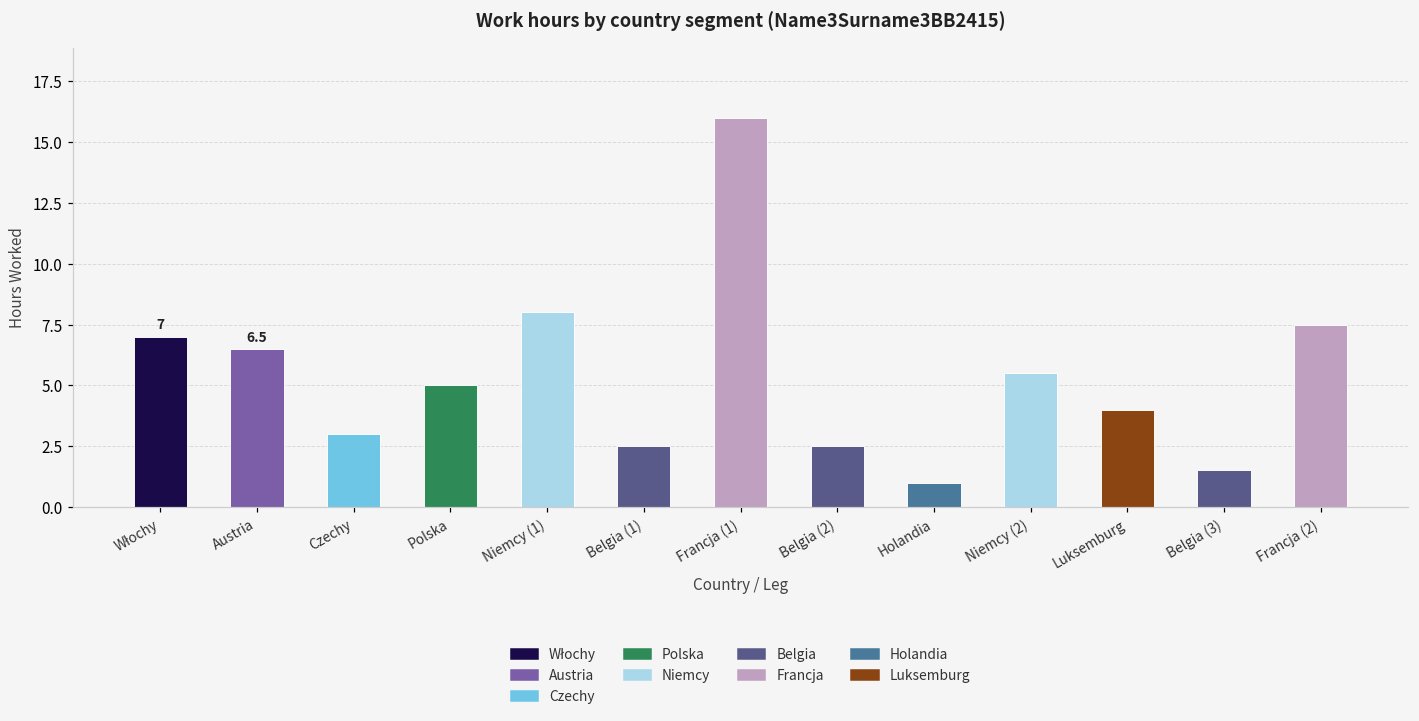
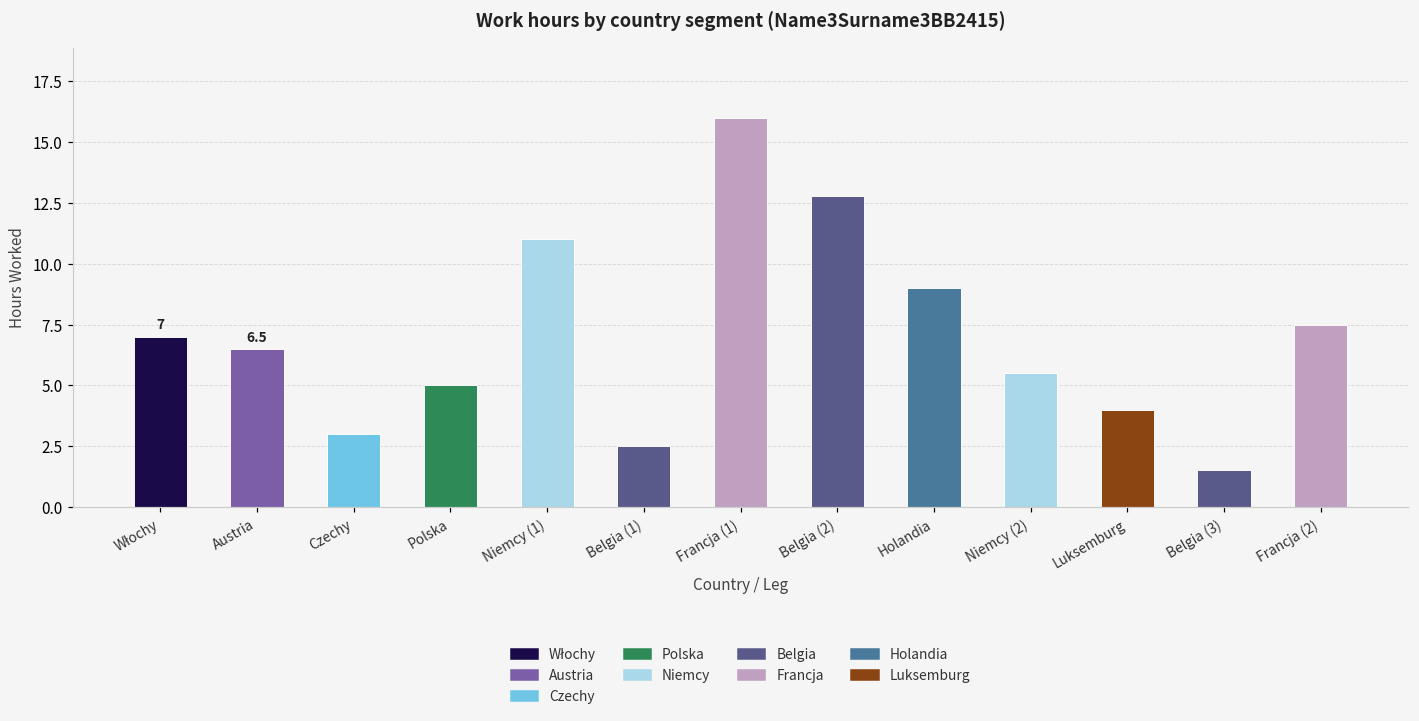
Niemcy (1): 8 -> 11
Belgia (2): 2.5 -> 12.8
Holandia: 1 -> 9
